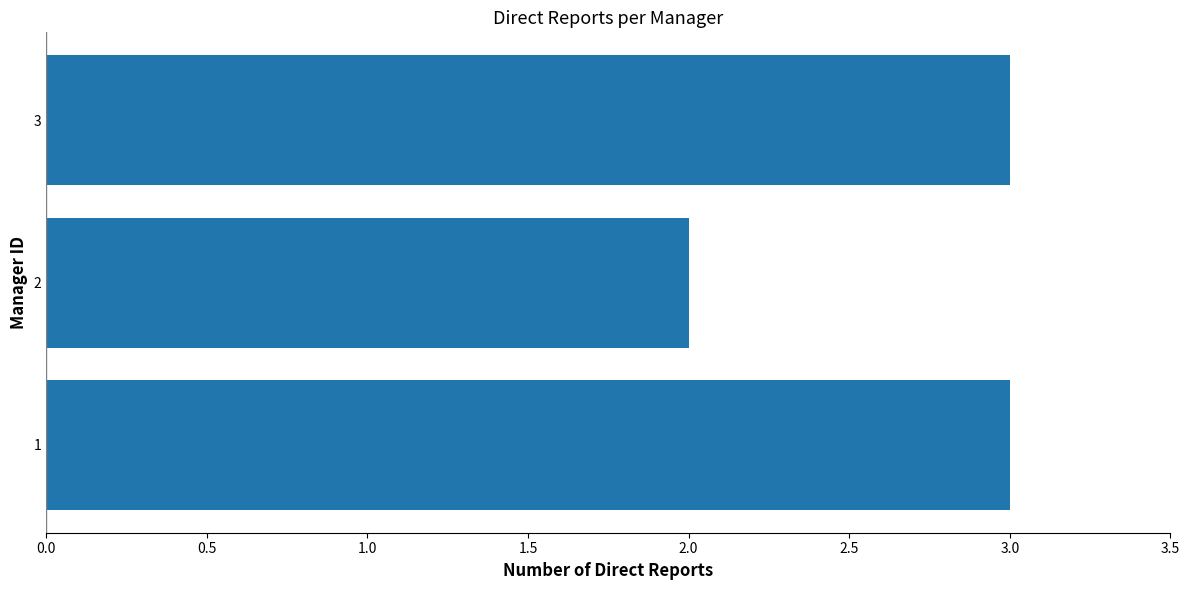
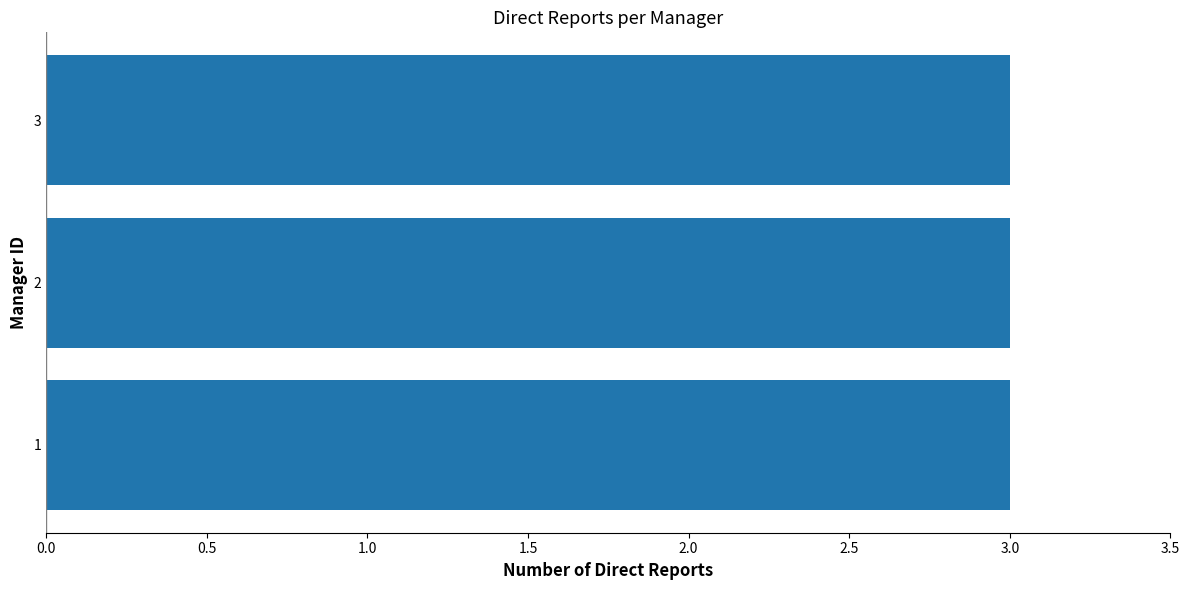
2: 2 -> 3
